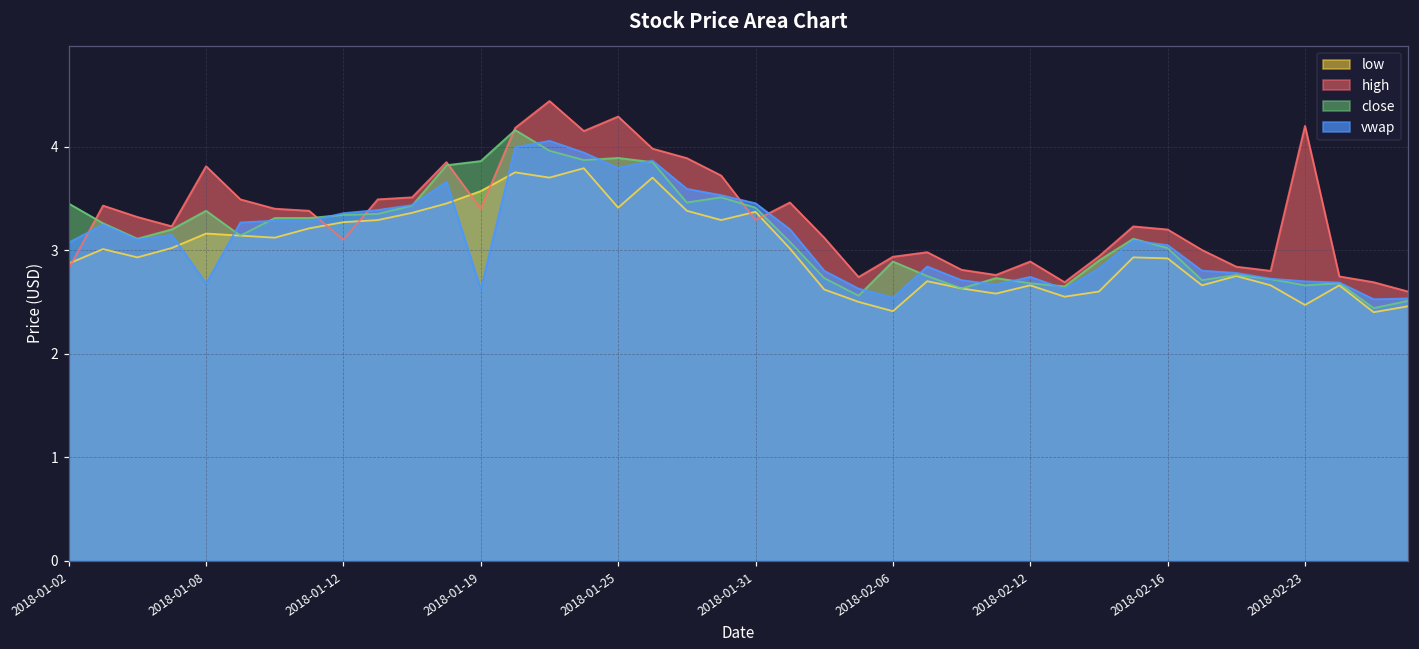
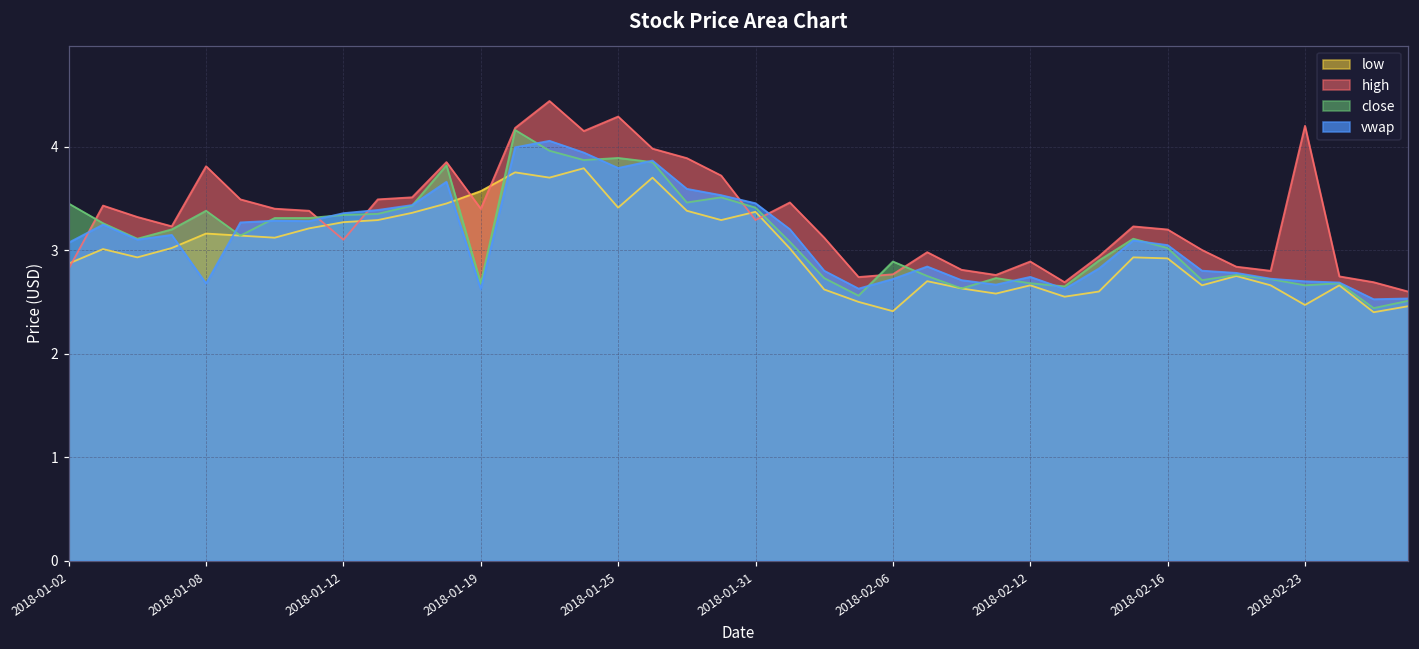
close, 2018-01-19: 3.9 -> 2.7
high, 2018-02-06: 2.9 -> 2.8
vwap, 2018-02-06: 2.5 -> 2.7
